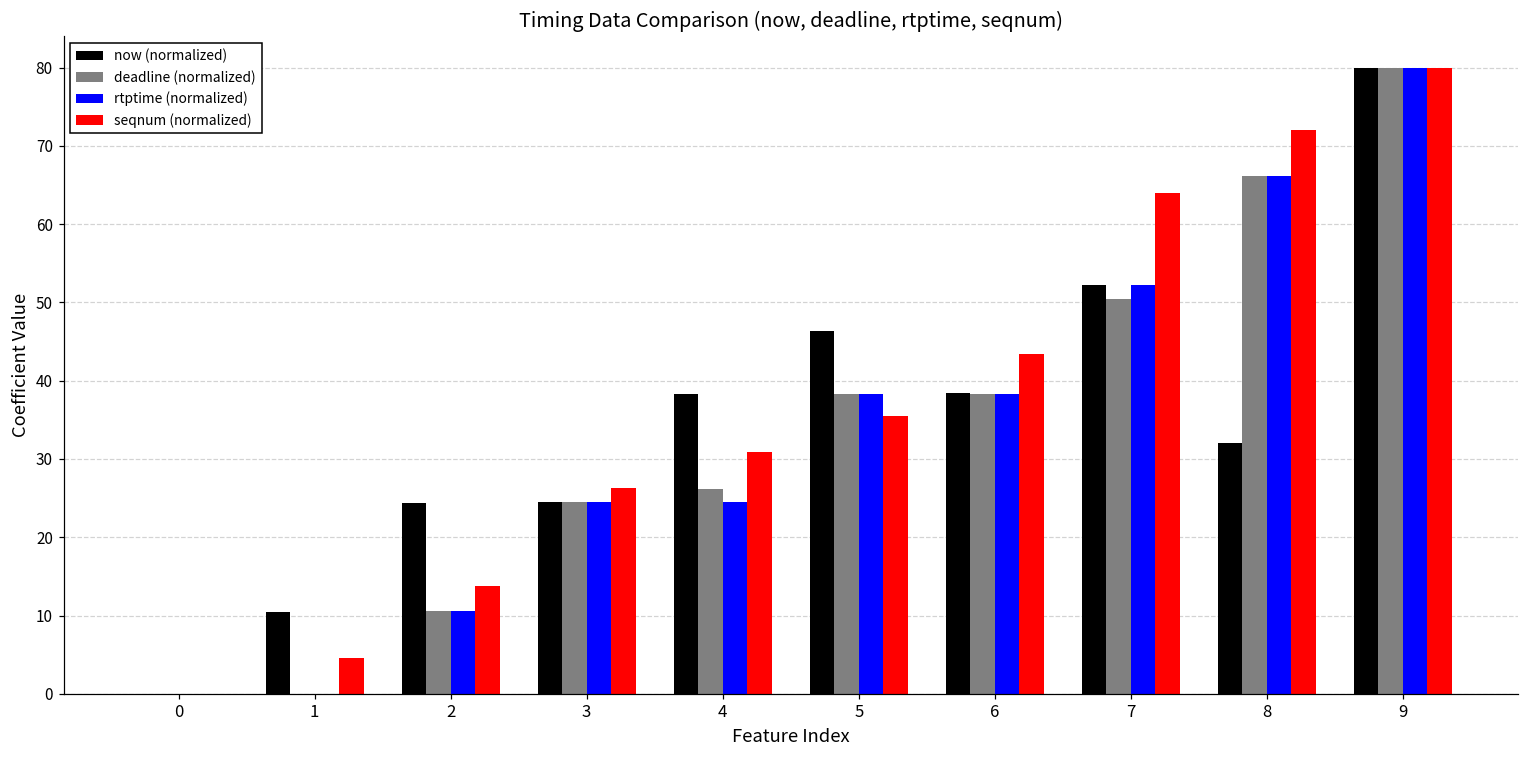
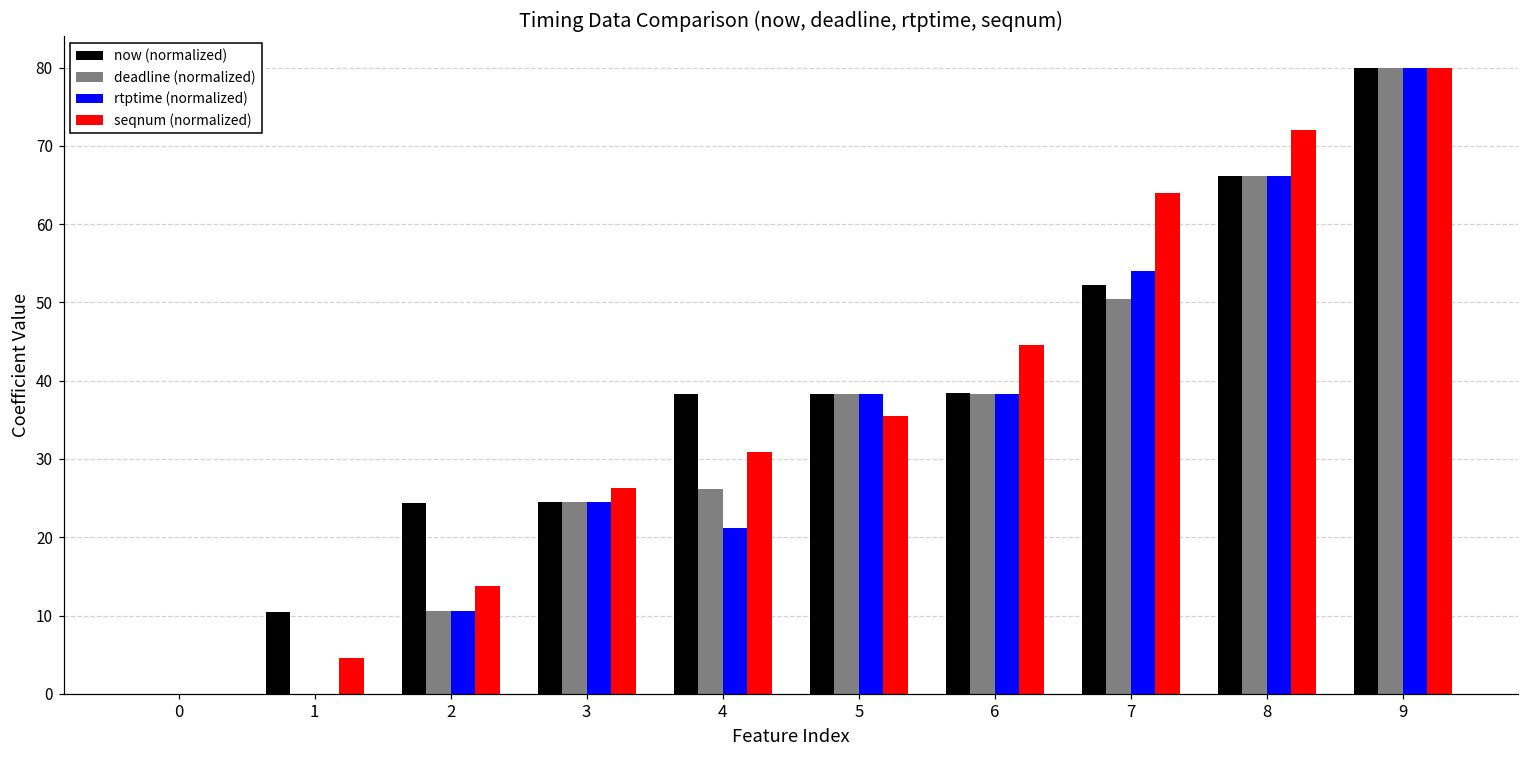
rtptime (normalized), 4: 24 -> 21
now (normalized), 5: 46 -> 38
seqnum (normalized), 6: 43 -> 45
rtptime (normalized), 7: 52 -> 54
now (normalized), 8: 32 -> 66
